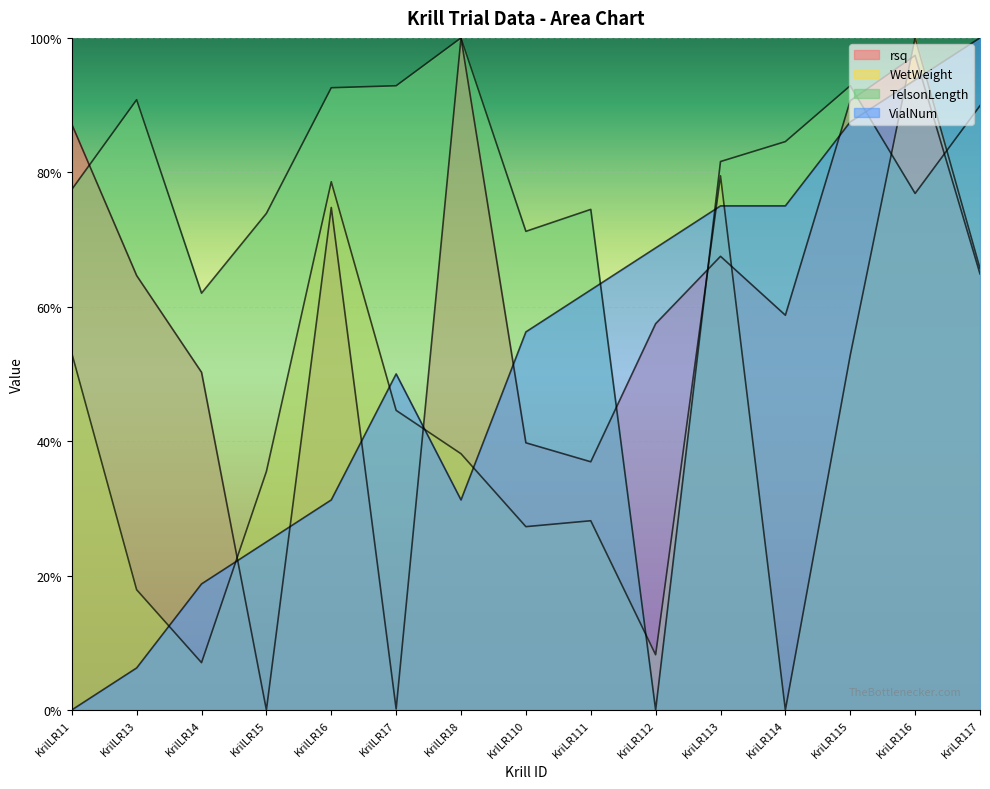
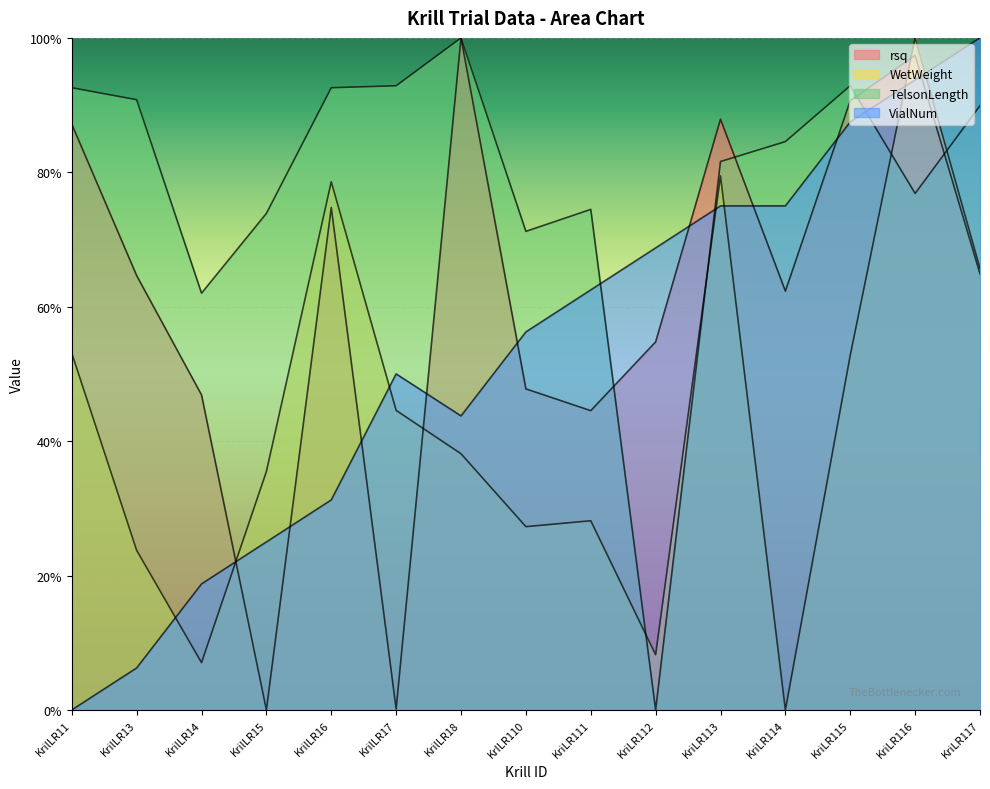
TelsonLength, KrilLR11: 77% -> 93%
WetWeight, KrilLR13: 18% -> 24%
rsq, KrilLR14: 50% -> 47%
VialNum, KrilLR18: 31% -> 44%
rsq, KrILR110: 40% -> 48%
rsq, KriLR111: 37% -> 45%
rsq, KriLR112: 57% -> 55%
rsq, KriLR113: 68% -> 88%
rsq, KriLR114: 59% -> 62%
